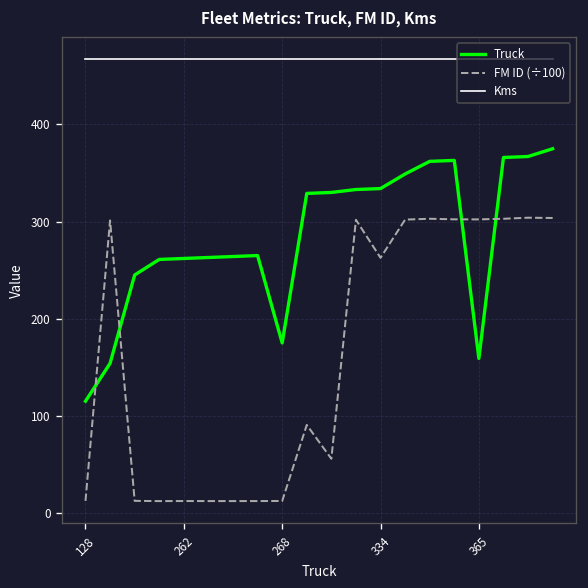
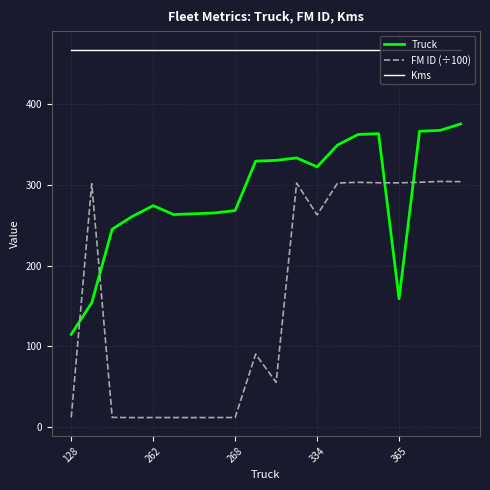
Truck, 262: 260 -> 270
Truck, 268: 180 -> 270
Truck, 334: 330 -> 320
